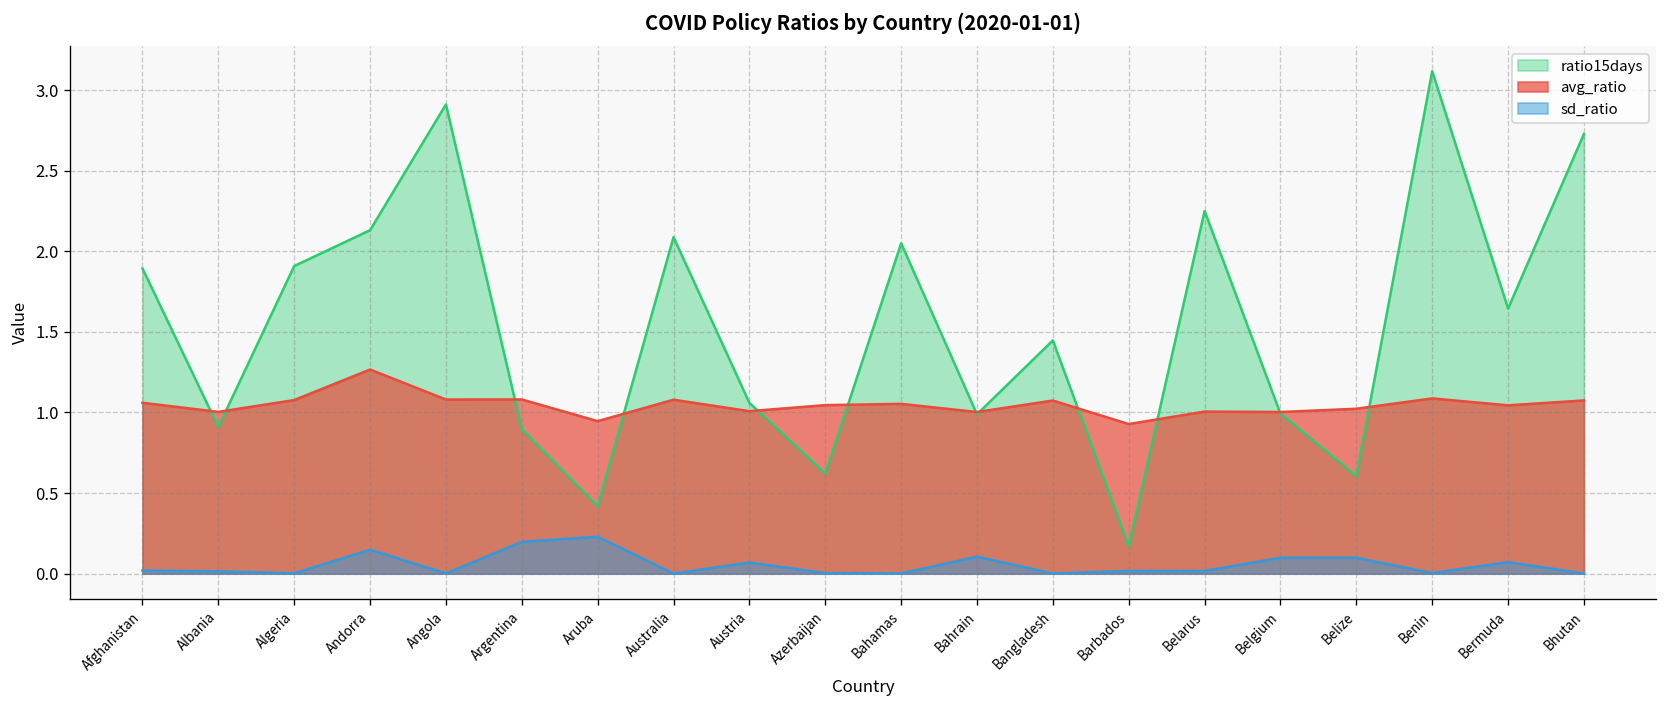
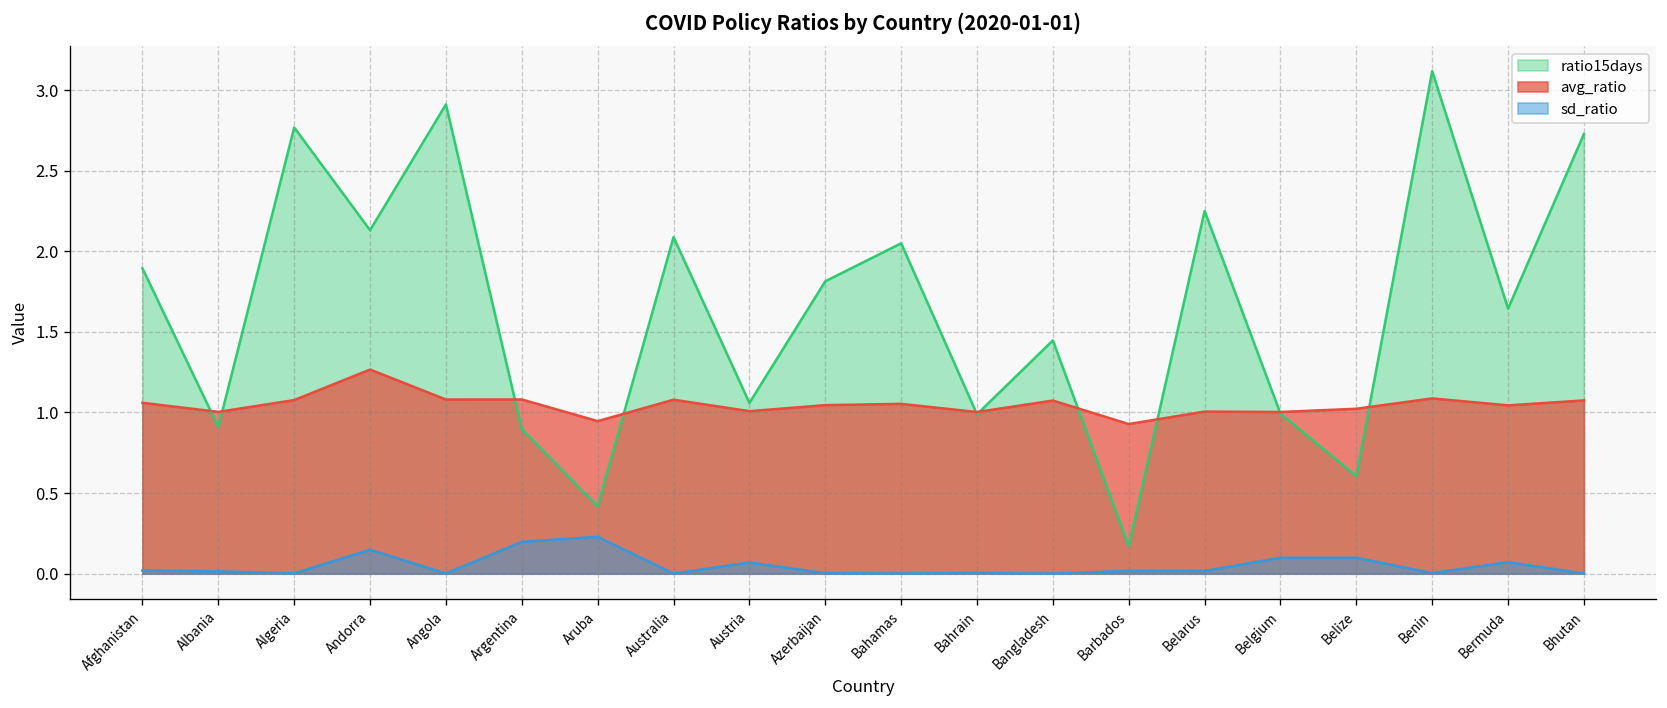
ratio15days, Algeria: 1.91 -> 2.77
ratio15days, Azerbaijan: 0.62 -> 1.81
sd_ratio, Bahrain: 0.11 -> 0.01
